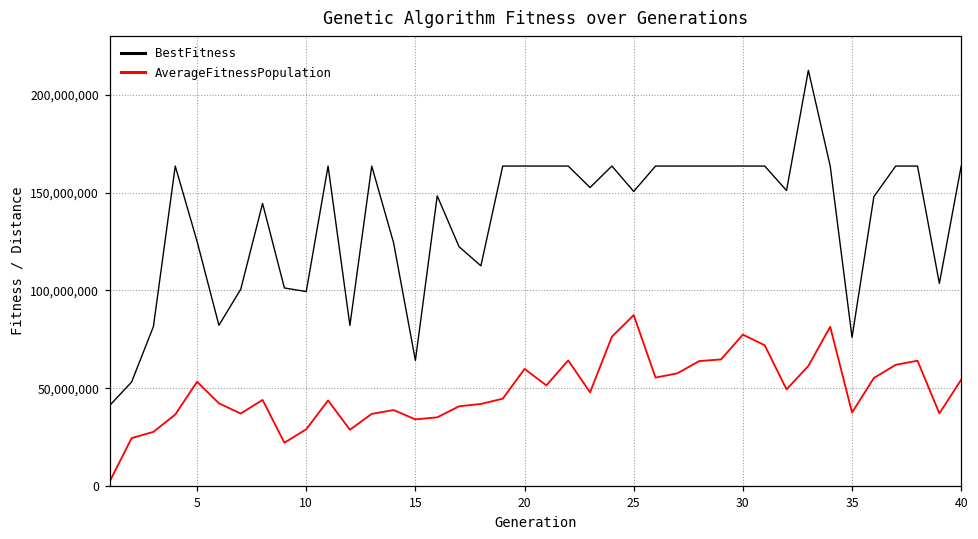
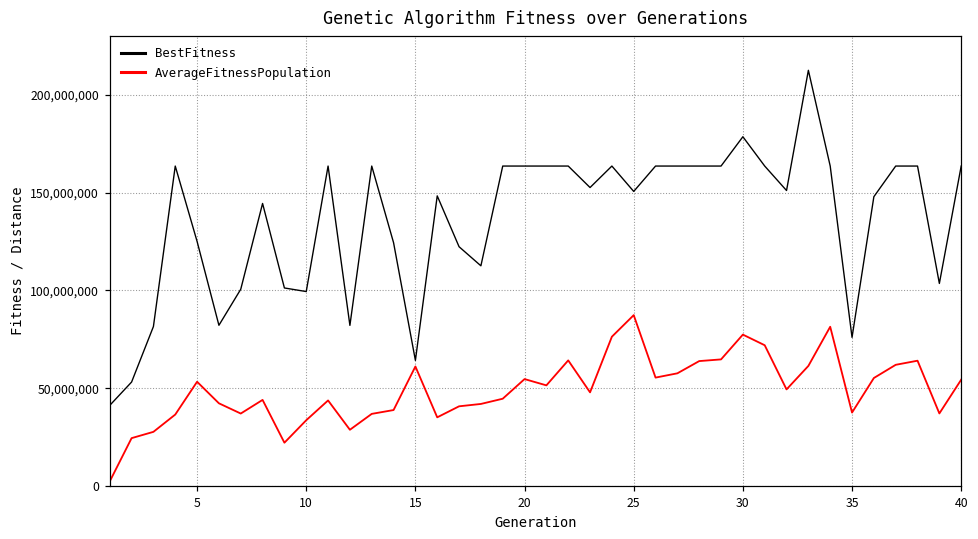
AverageFitnessPopulation, 10: 29,000,000 -> 34,000,000
AverageFitnessPopulation, 15: 34,000,000 -> 61,000,000
AverageFitnessPopulation, 20: 60,000,000 -> 55,000,000
BestFitness, 30: 164,000,000 -> 179,000,000
